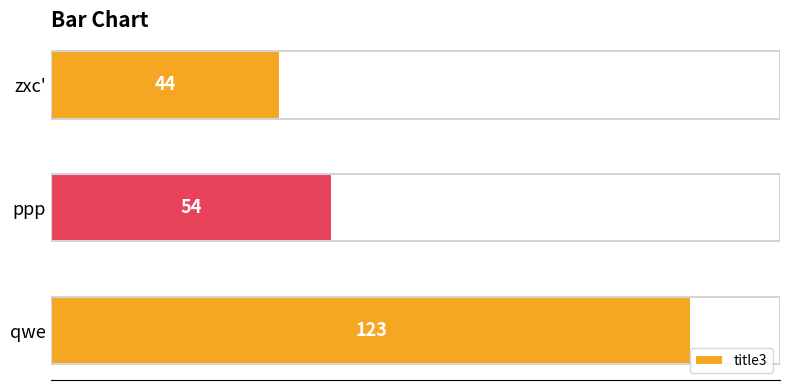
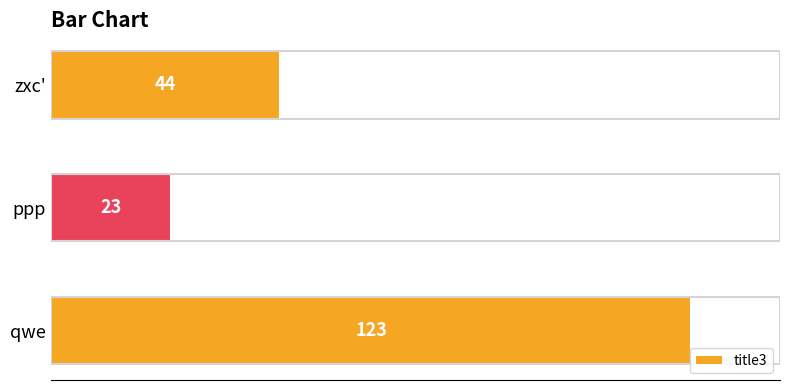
ppp: 54 -> 23
